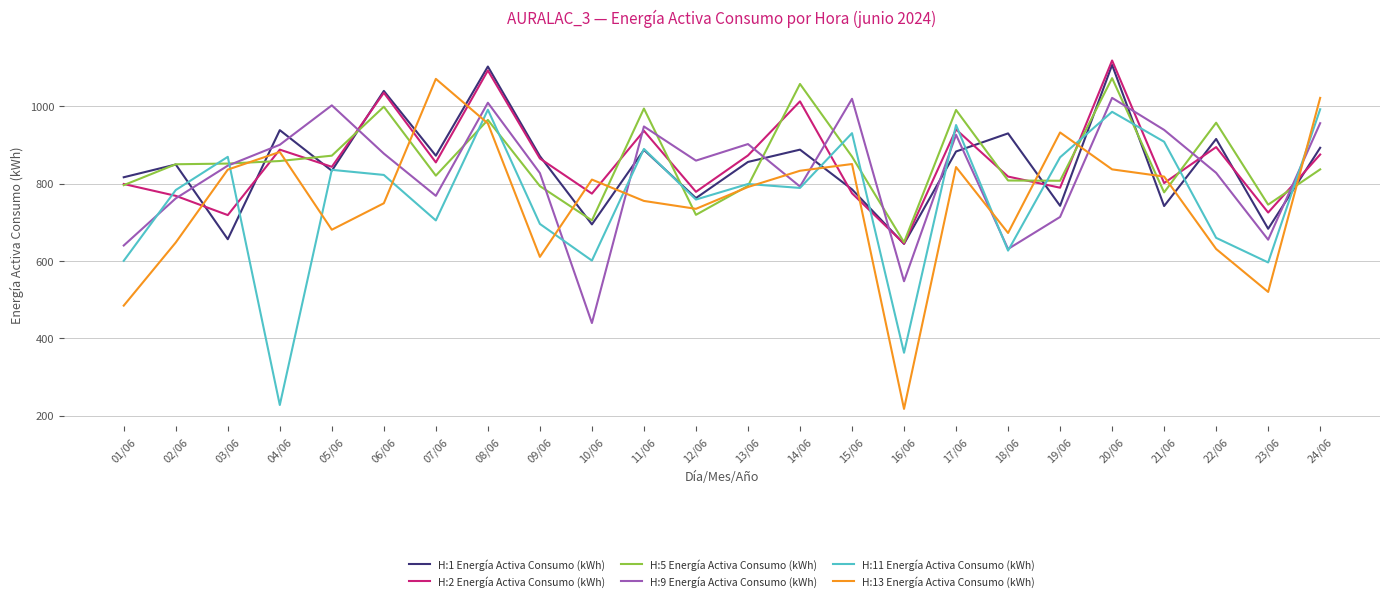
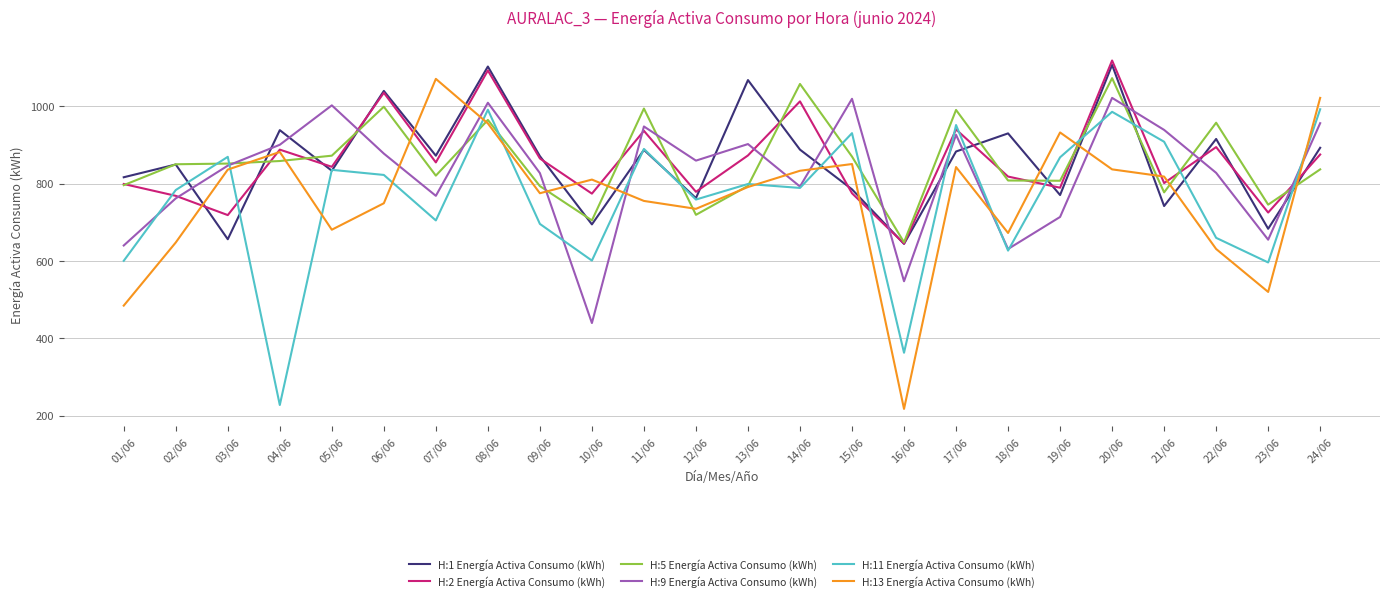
H:13 Energía Activa Consumo (kWh), 09/06: 610 -> 780
H:1 Energía Activa Consumo (kWh), 13/06: 860 -> 1070
H:1 Energía Activa Consumo (kWh), 19/06: 740 -> 770
